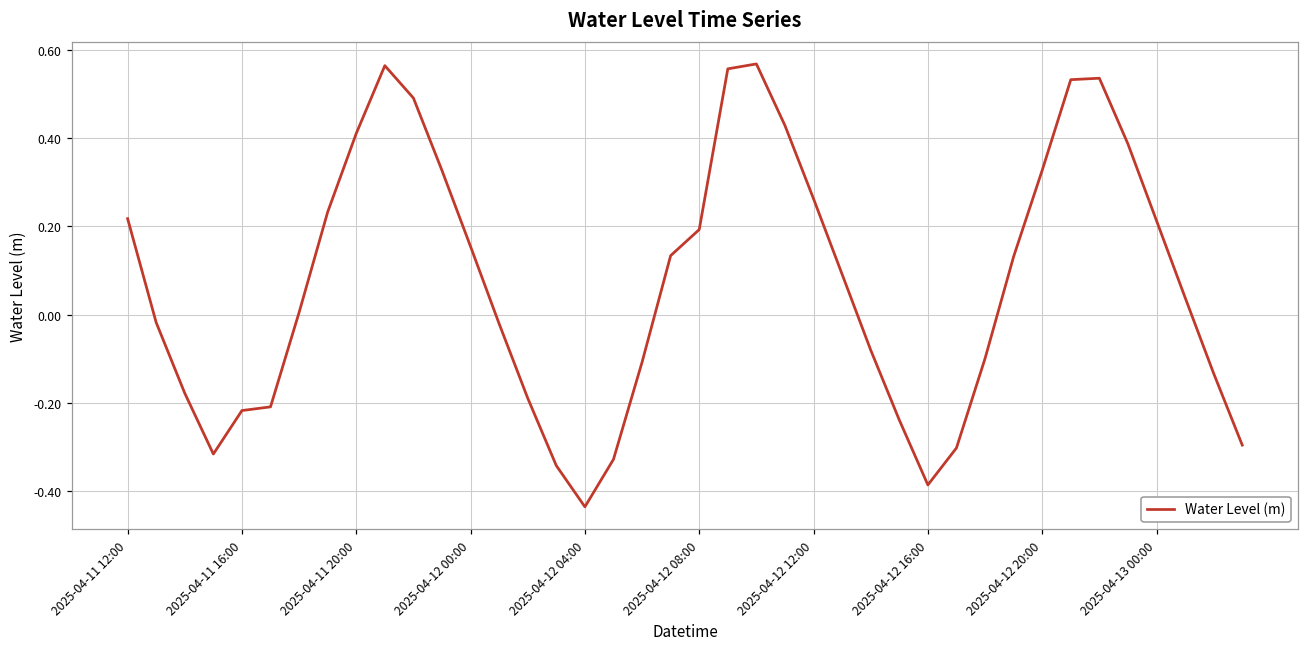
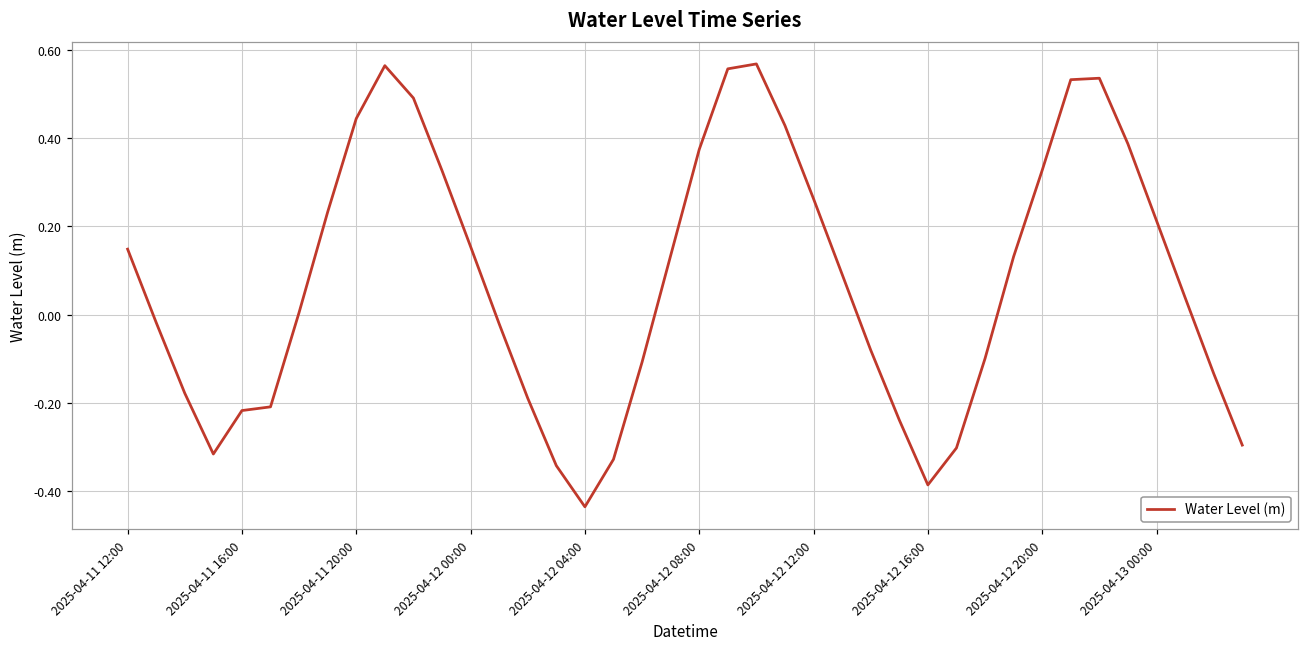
2025-04-11 12:00: 0.22 -> 0.15
2025-04-11 20:00: 0.41 -> 0.44
2025-04-12 08:00: 0.19 -> 0.37
